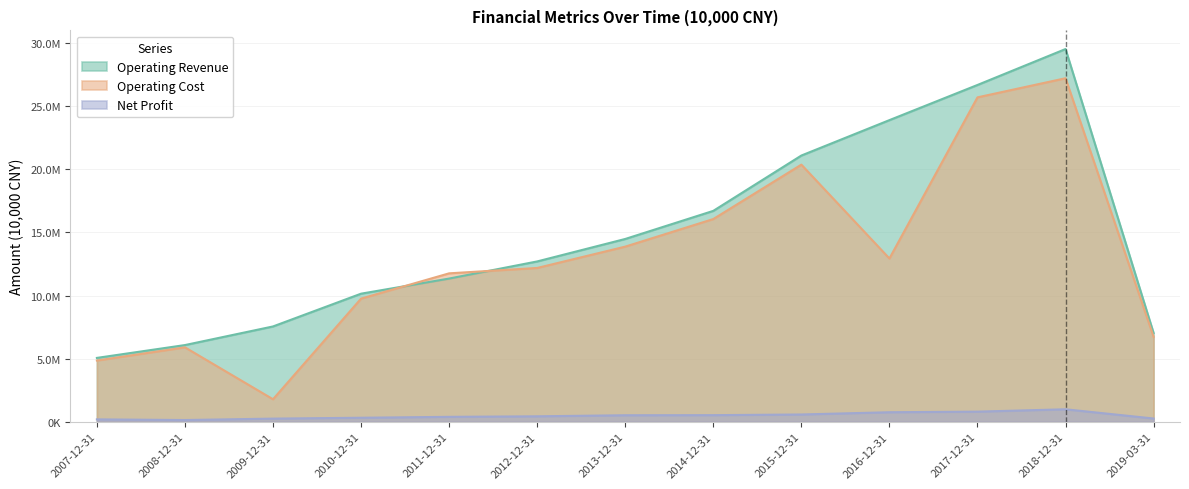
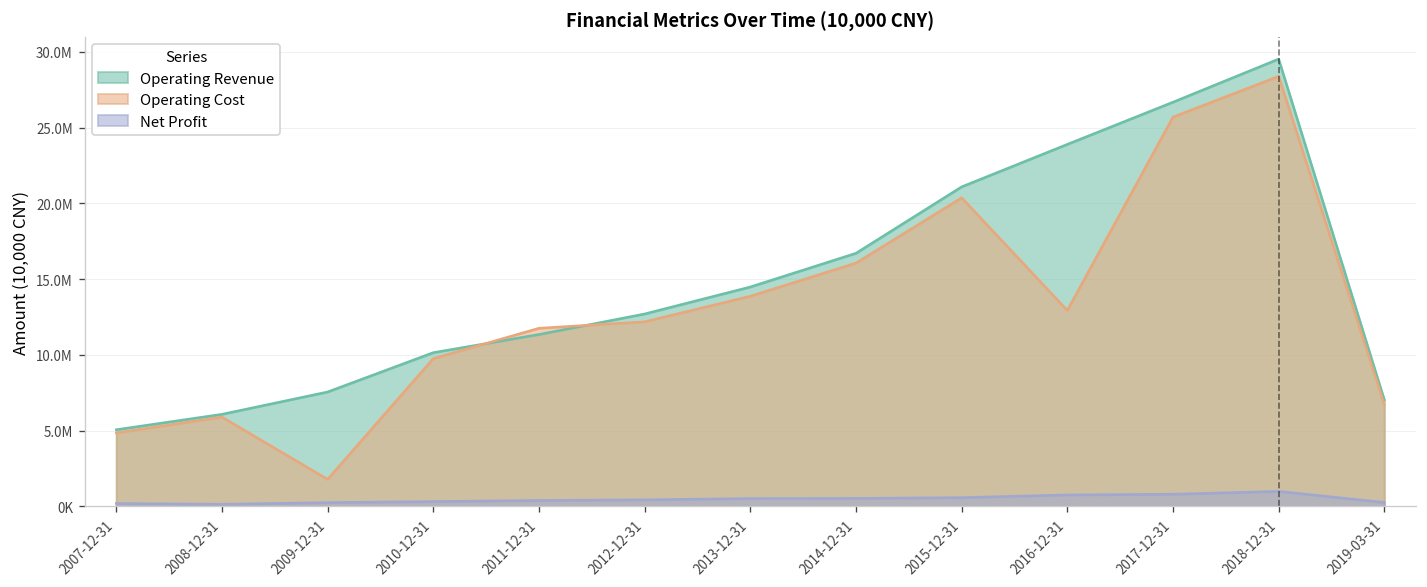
Operating Cost, 2018-12-31: 27200000 -> 28400000
